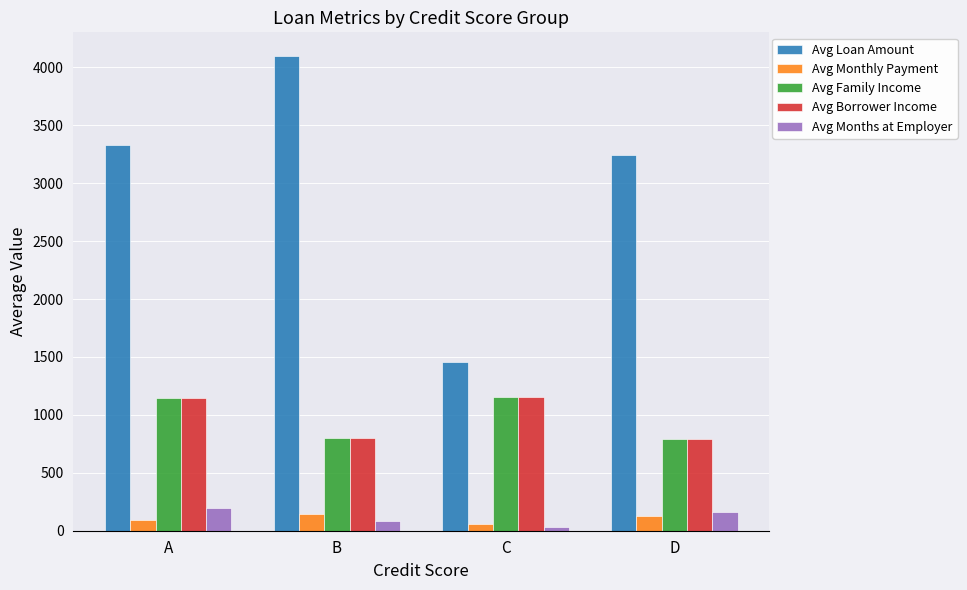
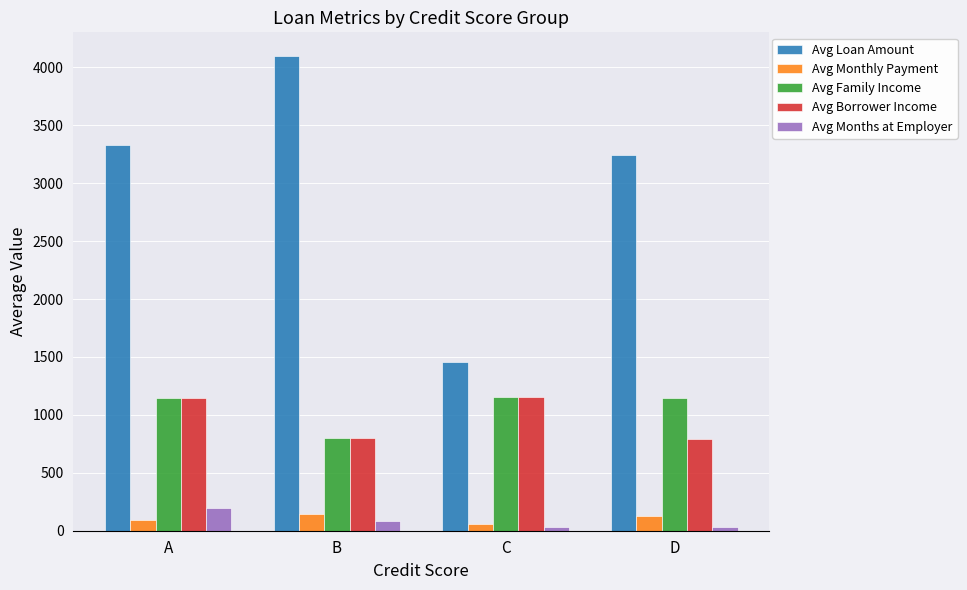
Avg Family Income, D: 790 -> 1150
Avg Months at Employer, D: 160 -> 40
